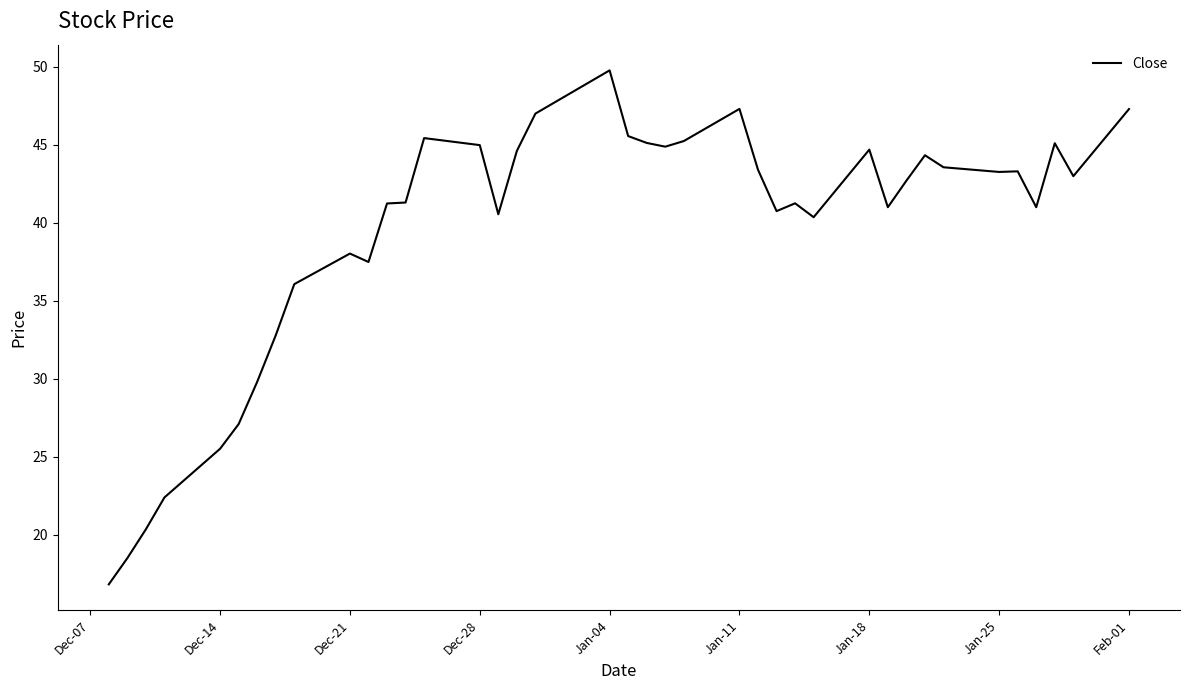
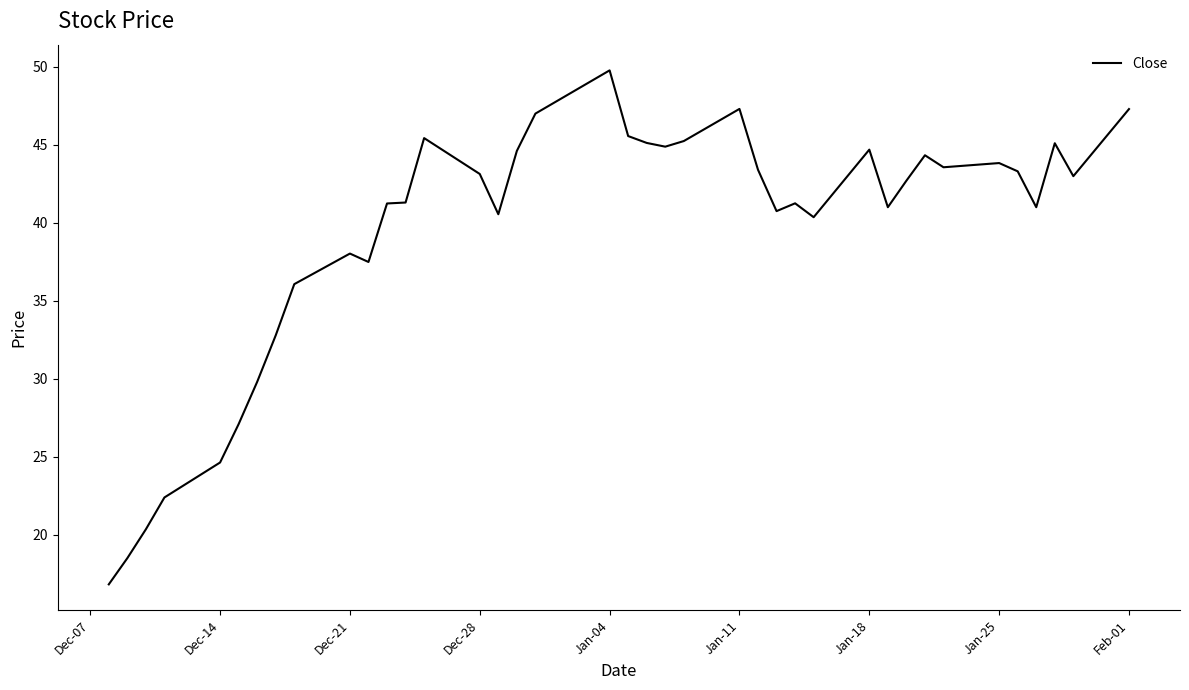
Dec-14: 25.5 -> 24.6
Dec-28: 45.0 -> 43.1
Jan-25: 43.3 -> 43.8
